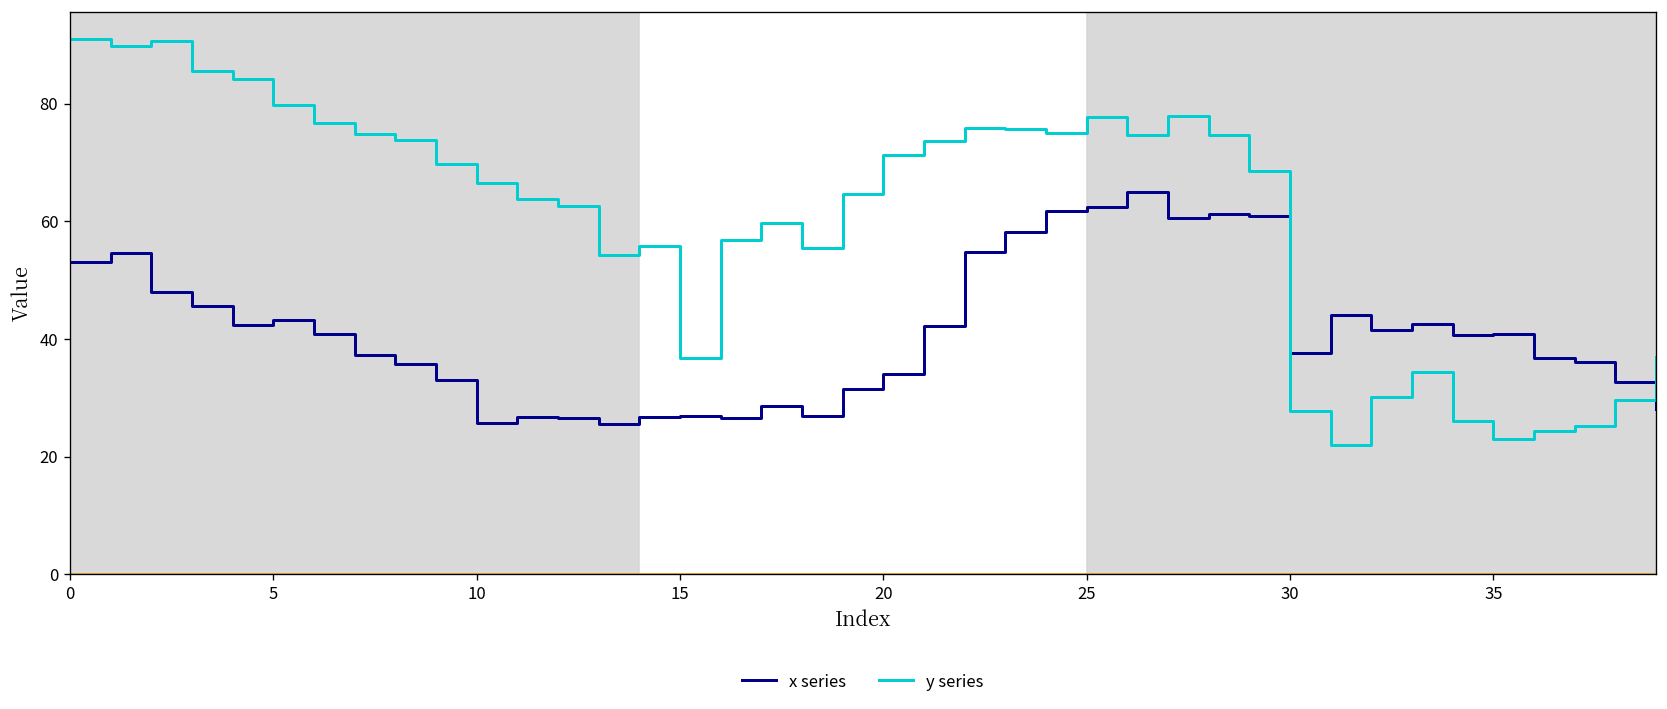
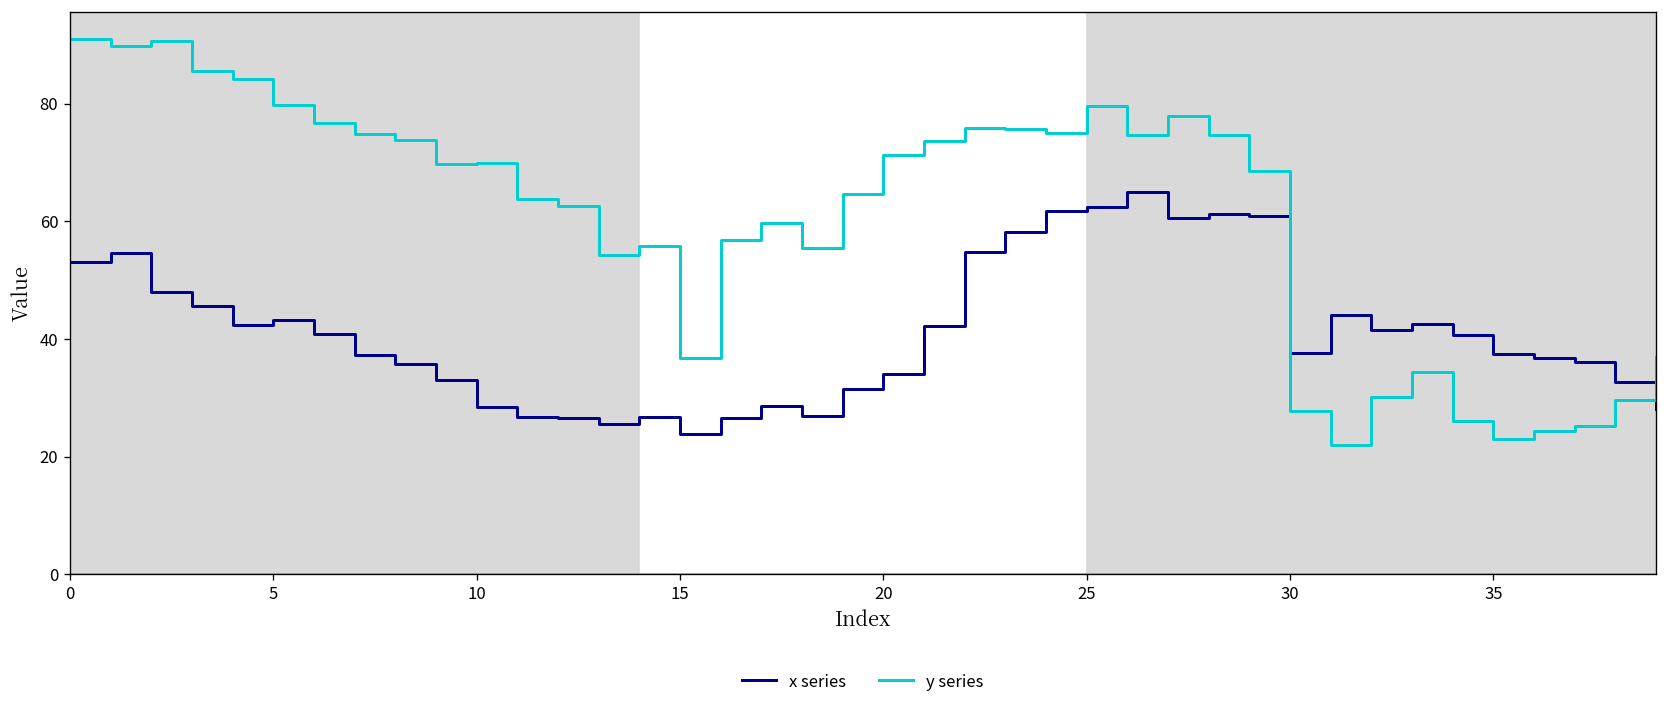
x series, 10: 26 -> 28
y series, 10: 67 -> 70
x series, 15: 27 -> 24
y series, 25: 78 -> 80
x series, 35: 41 -> 37
